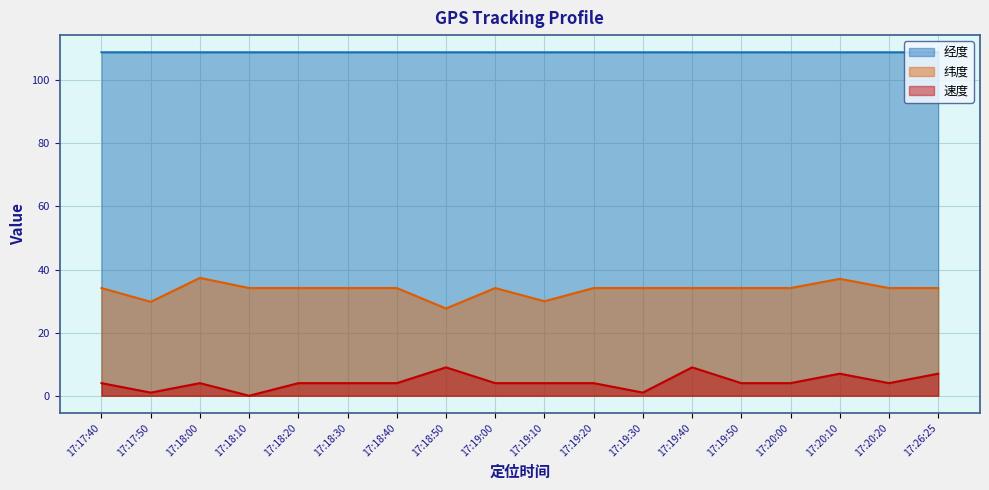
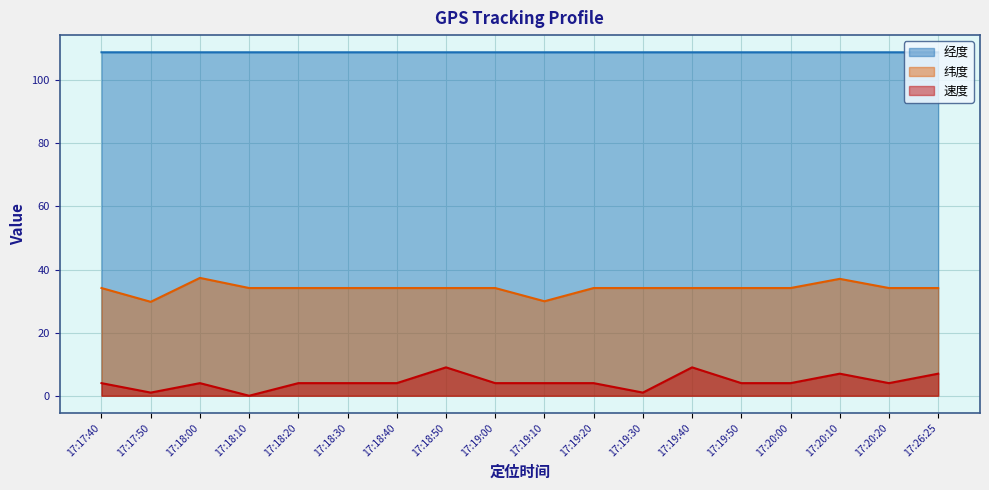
纬度, 17:18:50: 28 -> 34
